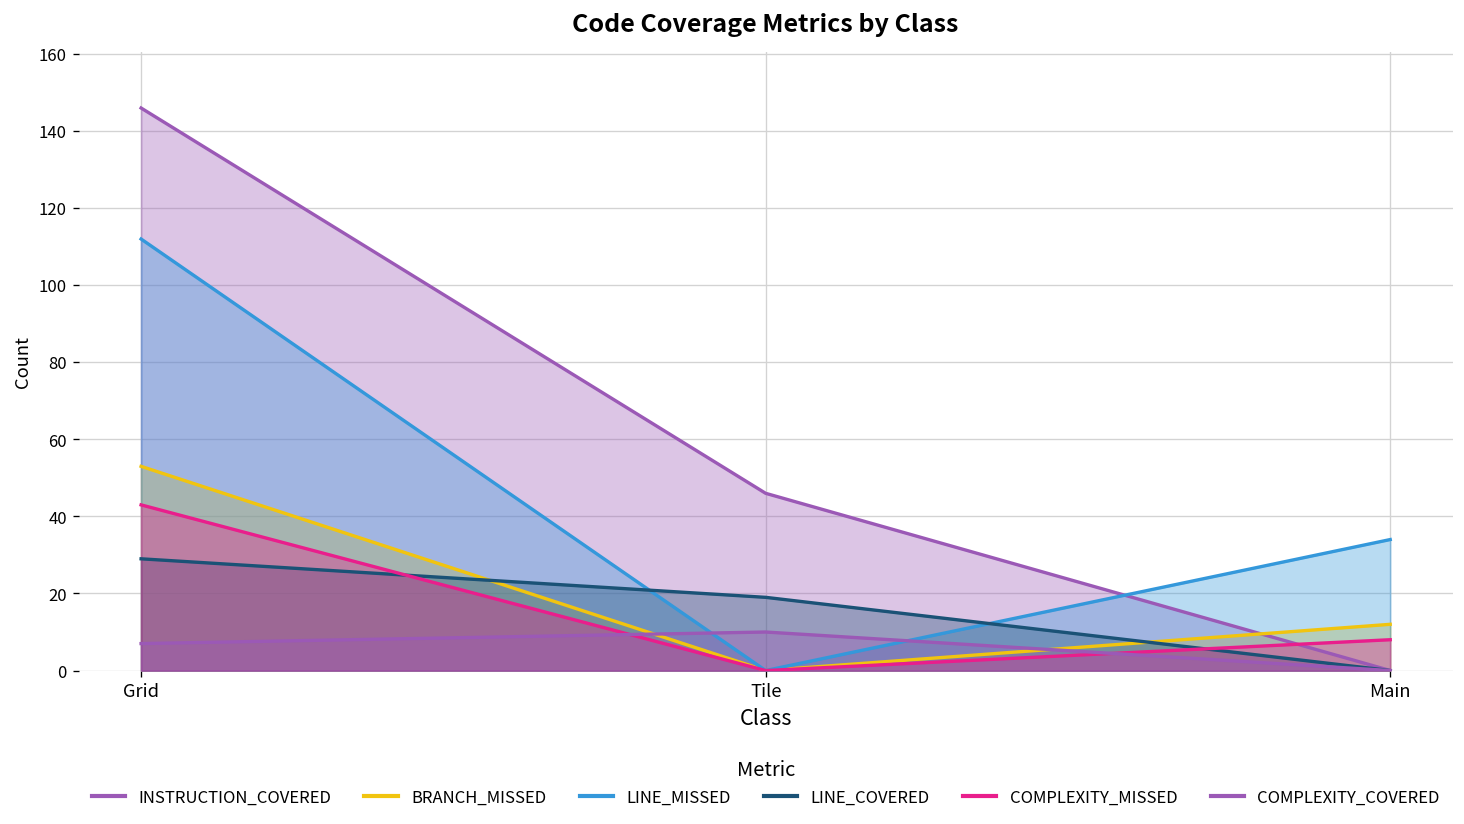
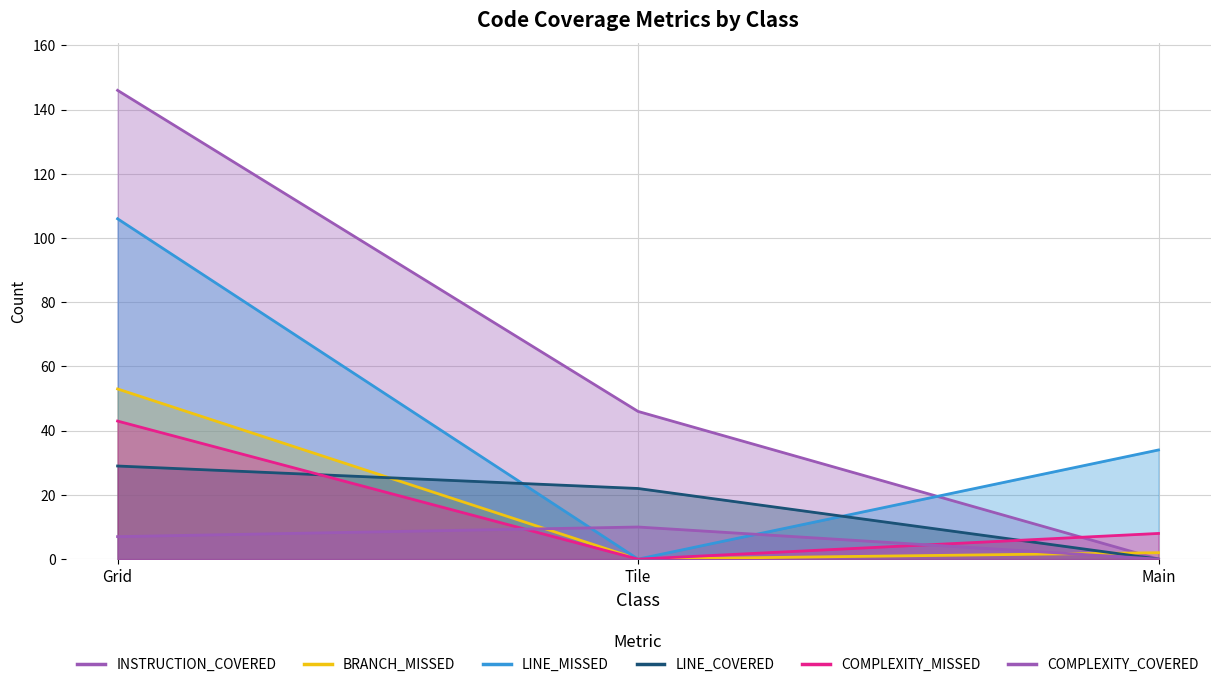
LINE_MISSED, Grid: 112 -> 106
LINE_COVERED, Tile: 19 -> 22
BRANCH_MISSED, Main: 12 -> 2
